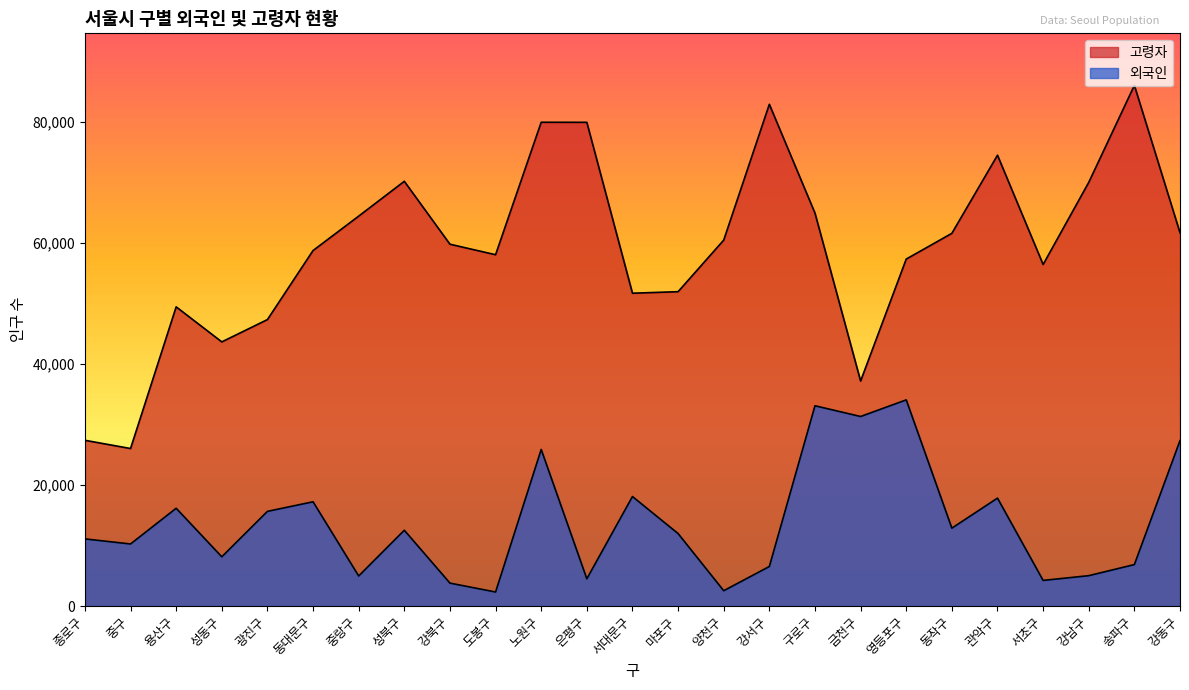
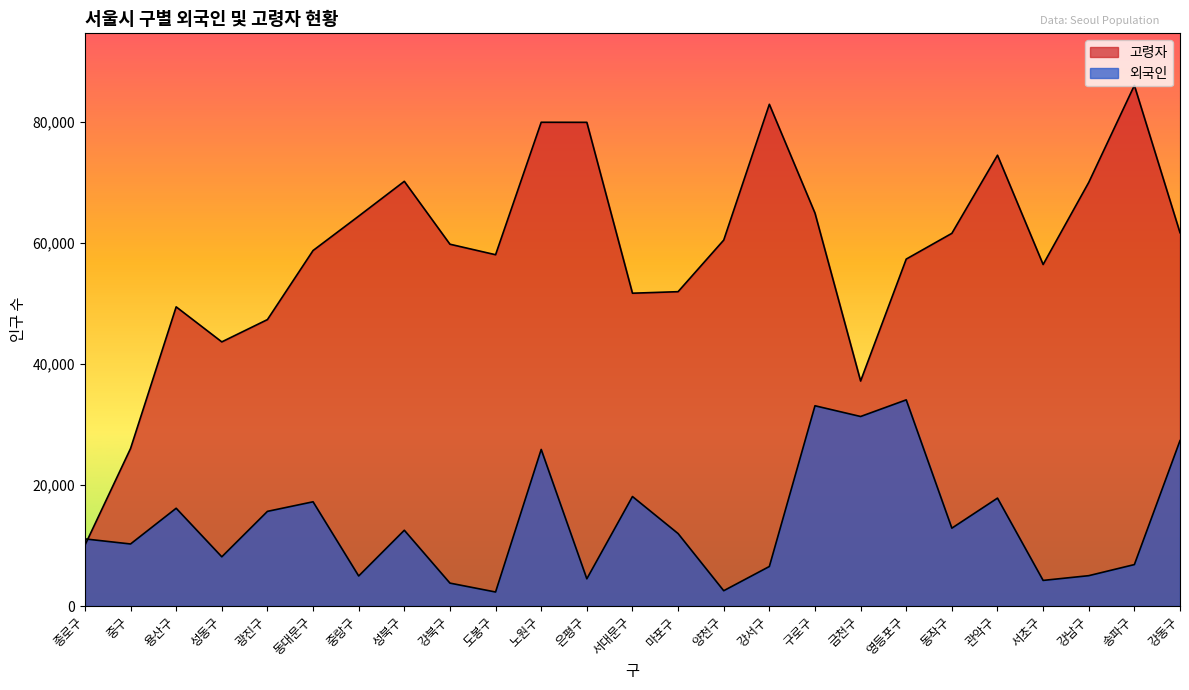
고령자, 종로구: 27,000 -> 10,000
